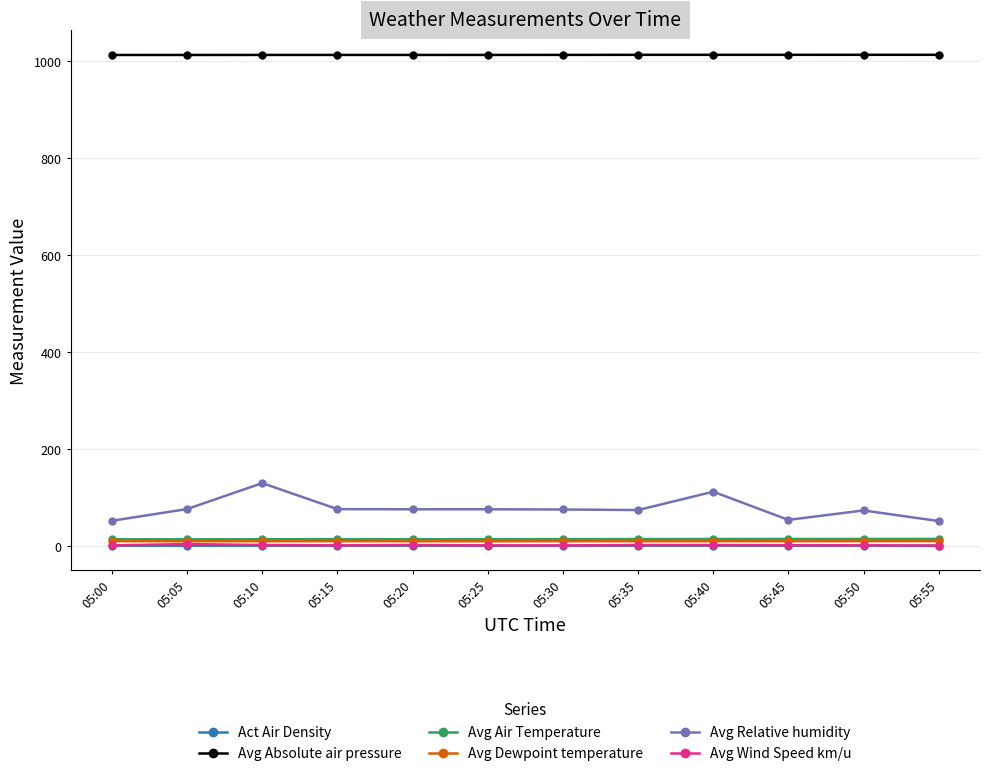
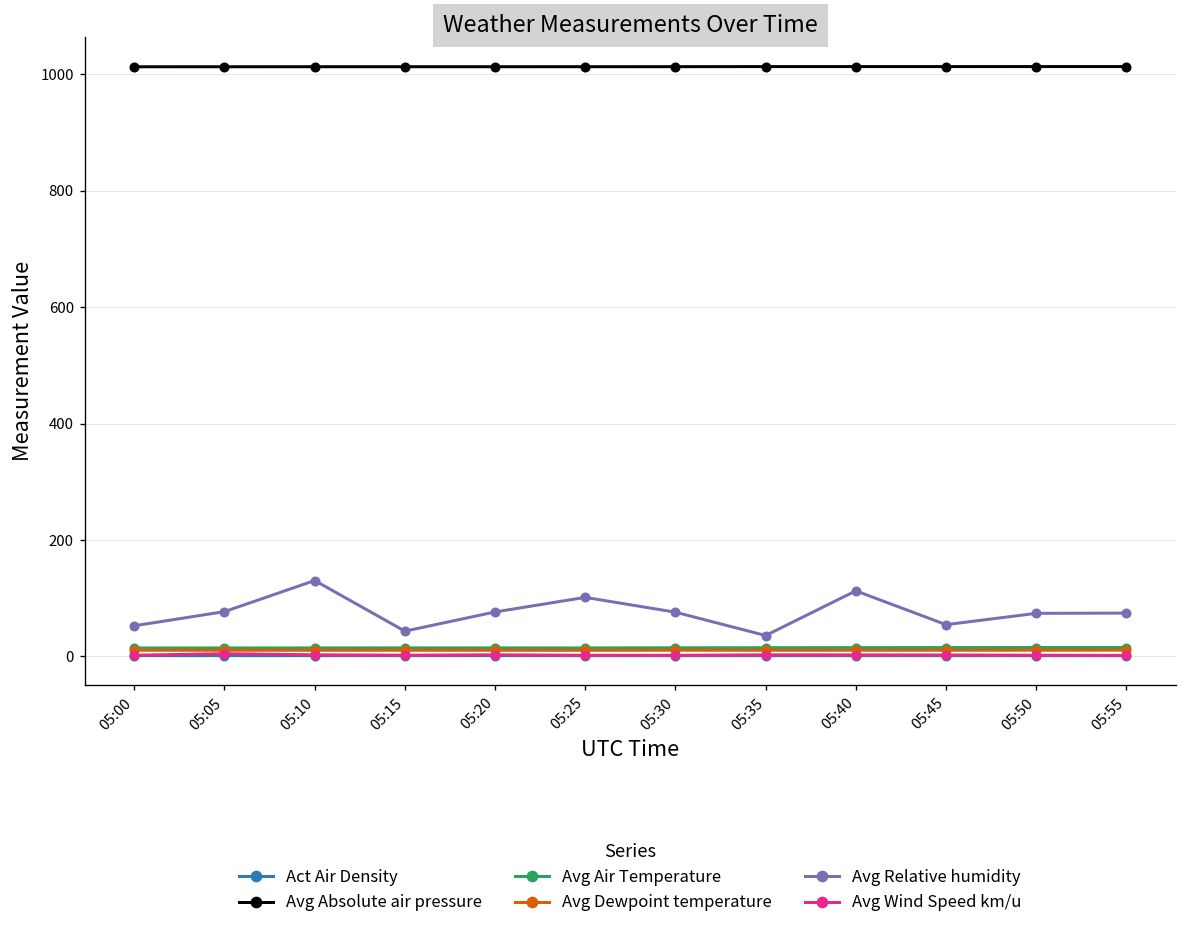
Avg Relative humidity, 05:15: 80 -> 40
Avg Relative humidity, 05:25: 80 -> 100
Avg Relative humidity, 05:35: 70 -> 40
Avg Relative humidity, 05:55: 50 -> 70
